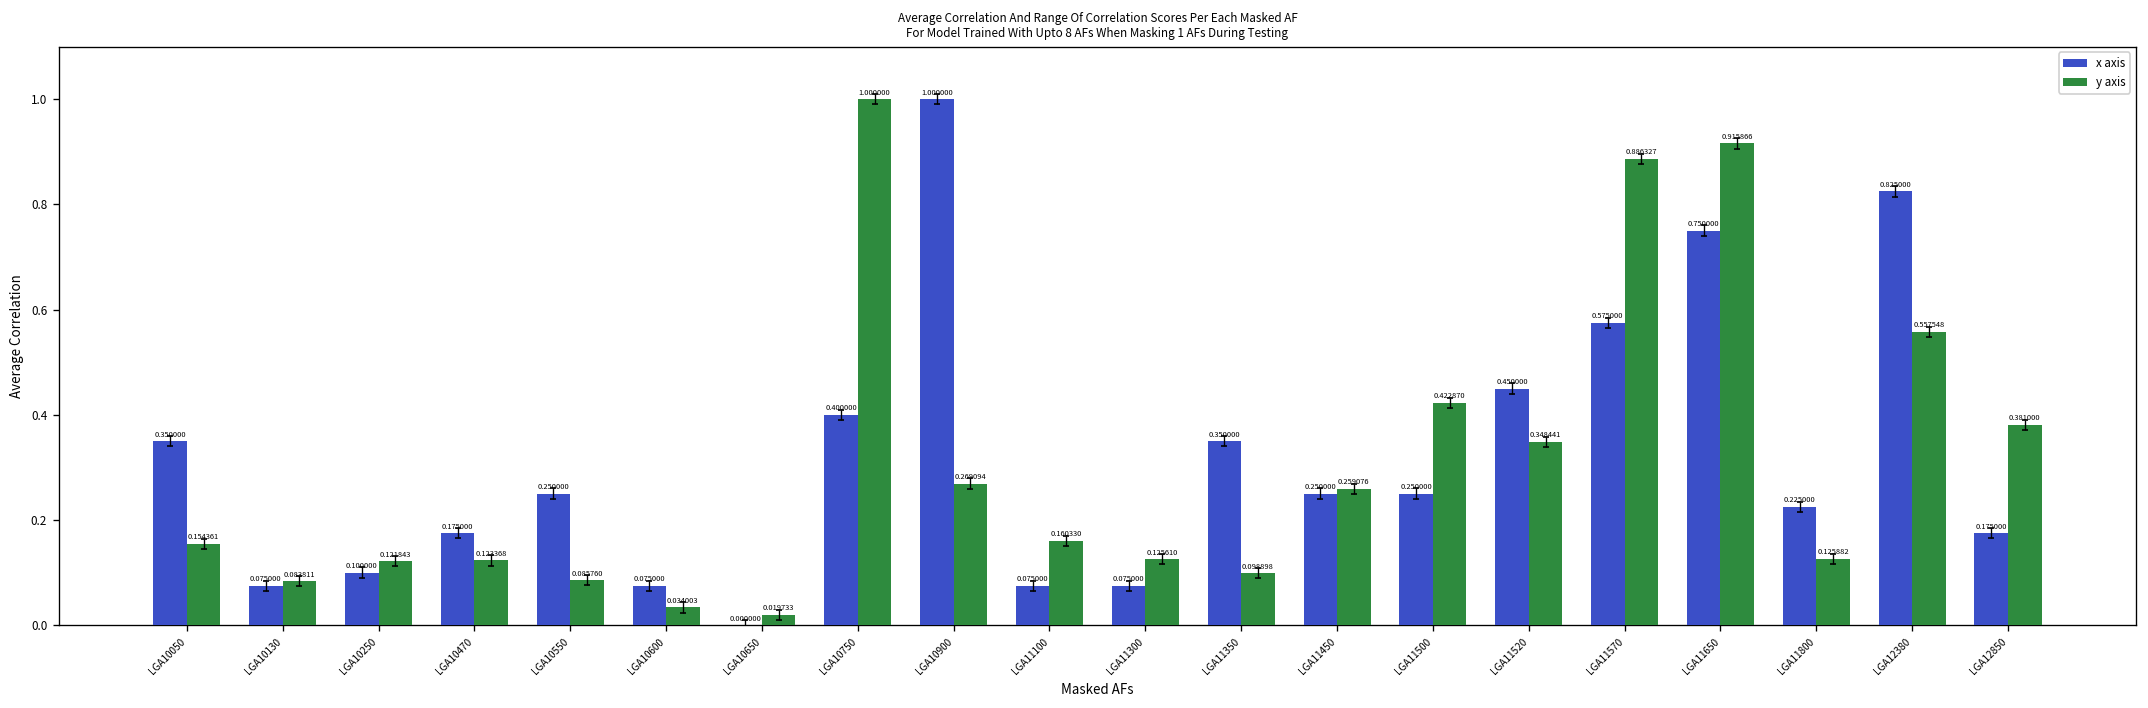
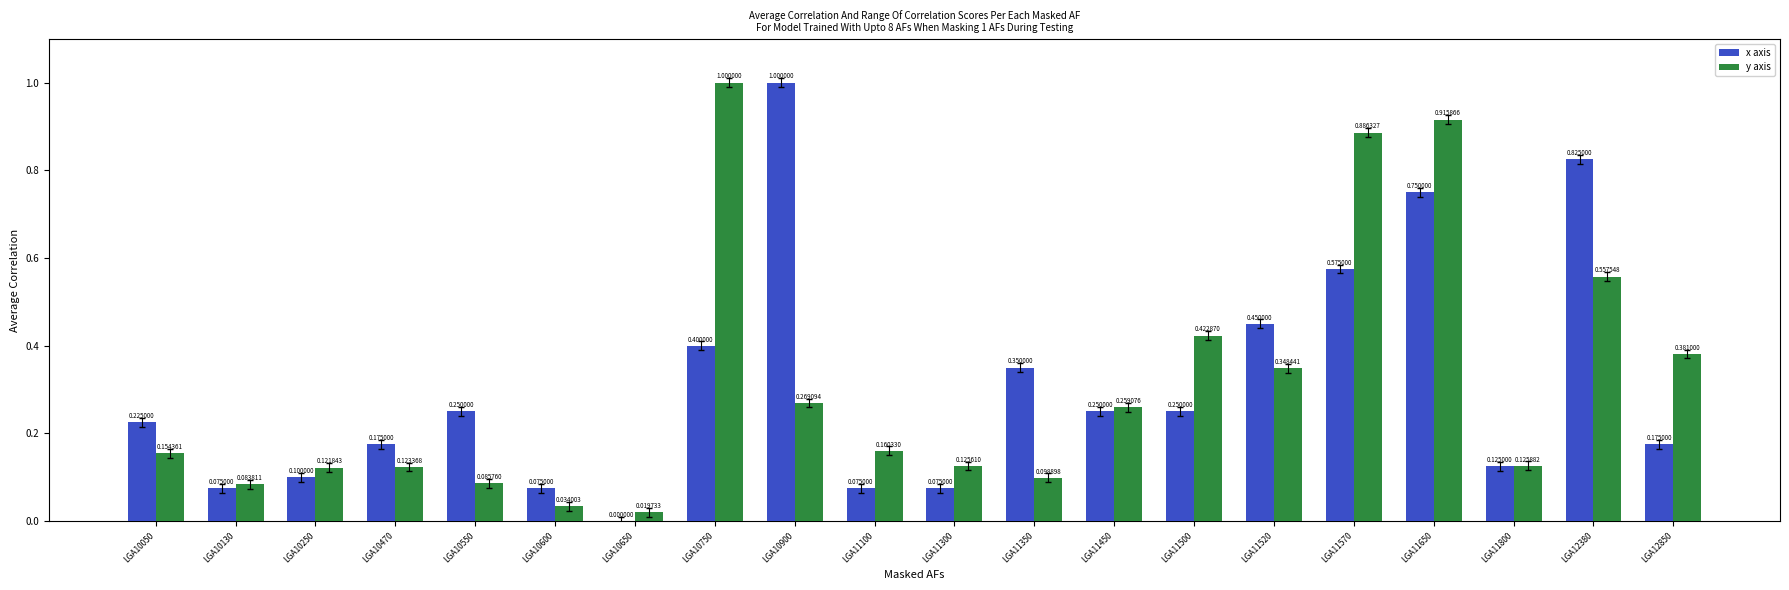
x axis, LGA10050: 0.350000 -> 0.225000
x axis, LGA11800: 0.225000 -> 0.125000
